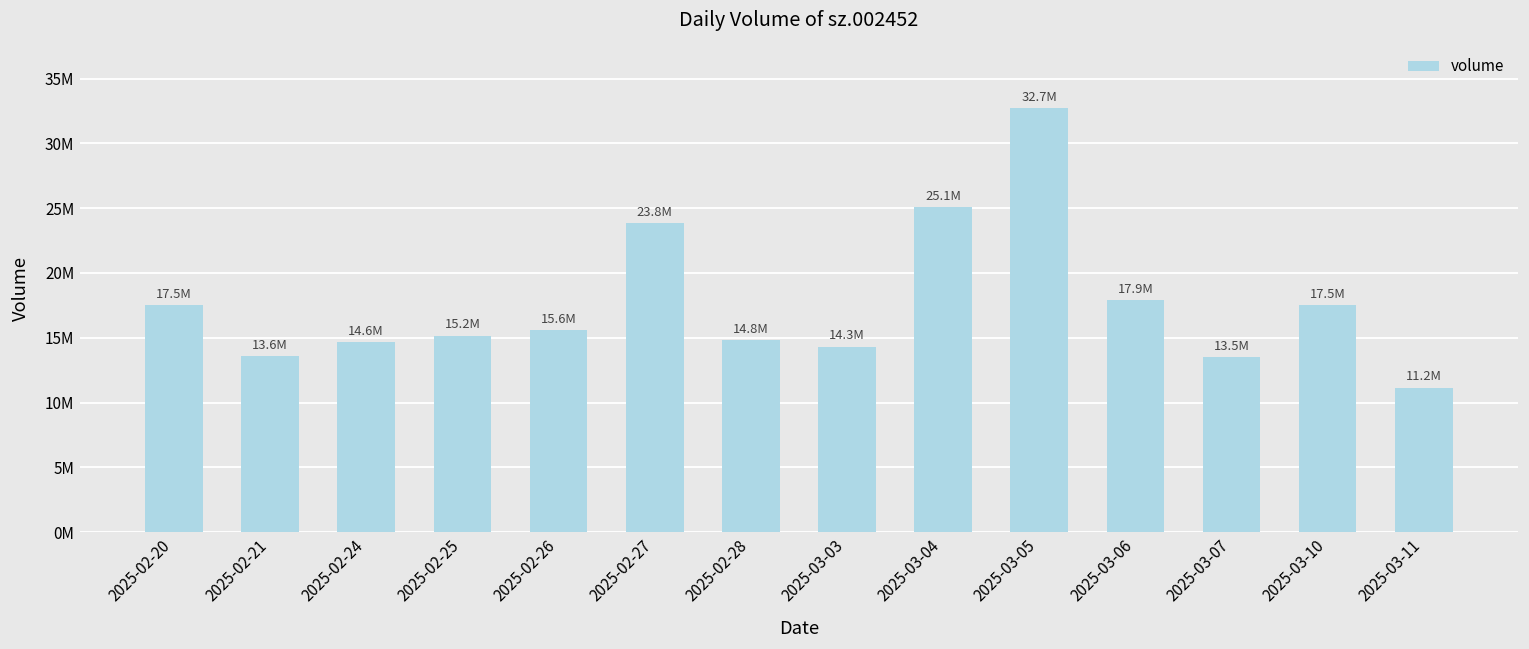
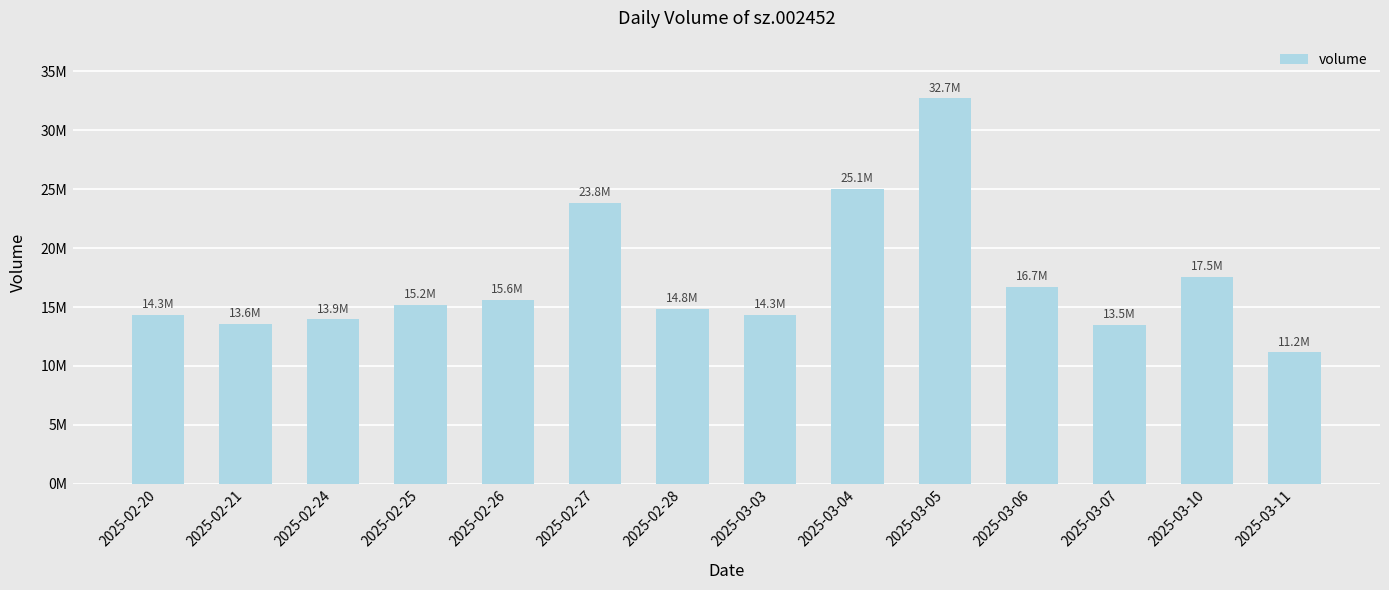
2025-02-20: 17.5M -> 14.3M
2025-02-24: 14.6M -> 13.9M
2025-03-06: 17.9M -> 16.7M
